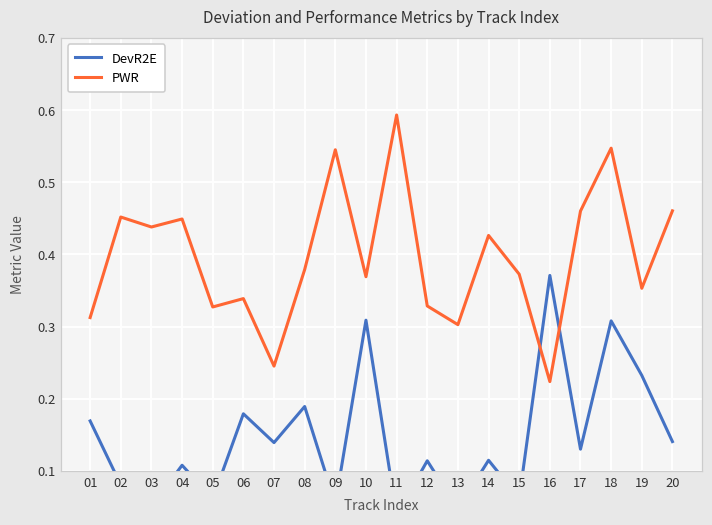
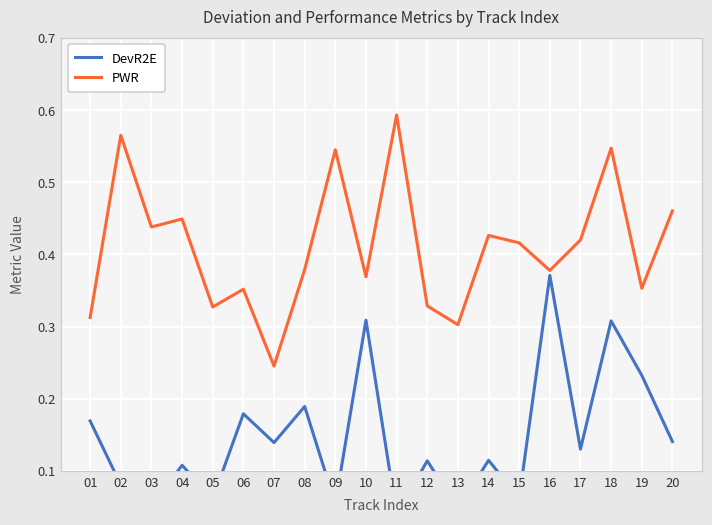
PWR, 02: 0.45 -> 0.57
PWR, 06: 0.34 -> 0.35
PWR, 15: 0.37 -> 0.42
PWR, 16: 0.22 -> 0.38
PWR, 17: 0.46 -> 0.42
